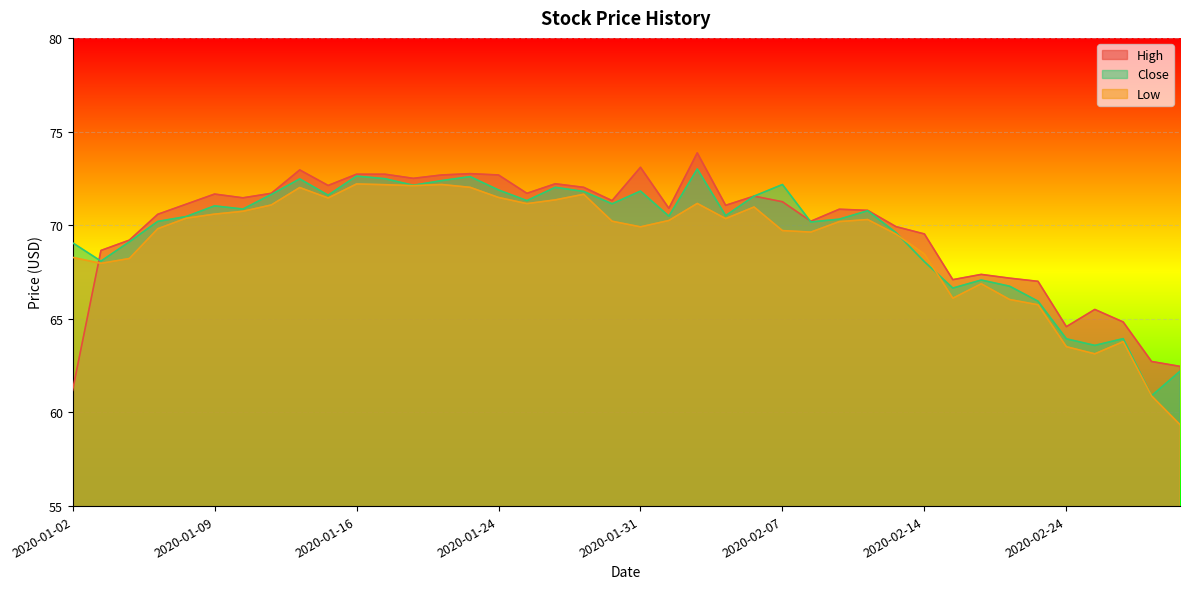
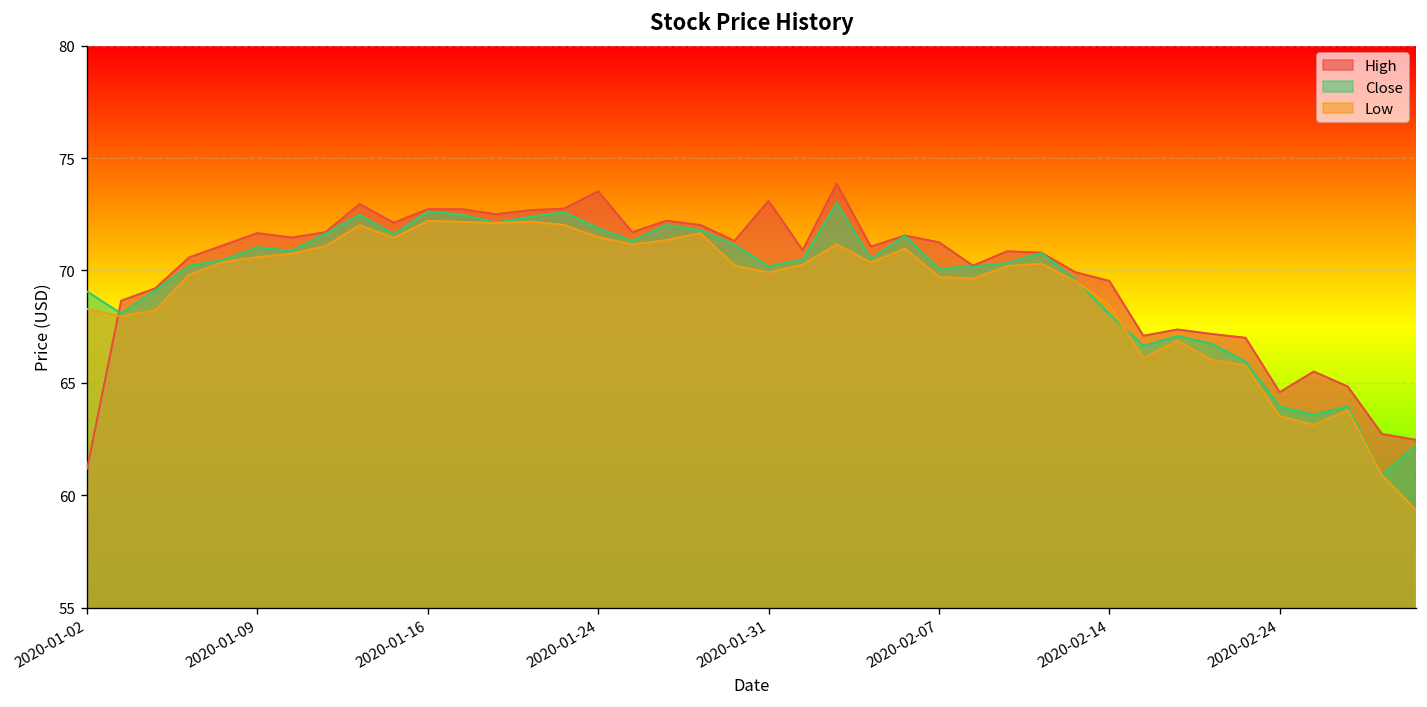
High, 2020-01-24: 72.7 -> 73.5
Close, 2020-01-31: 71.8 -> 70.2
Close, 2020-02-07: 72.2 -> 70.1
